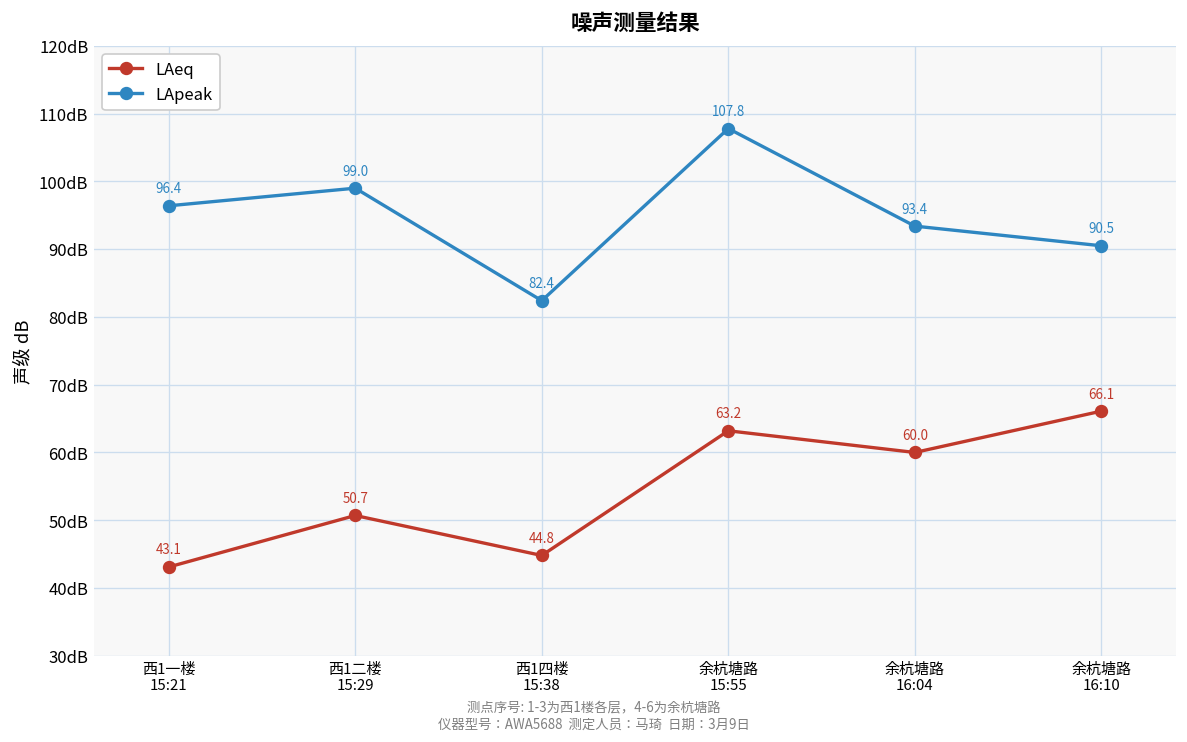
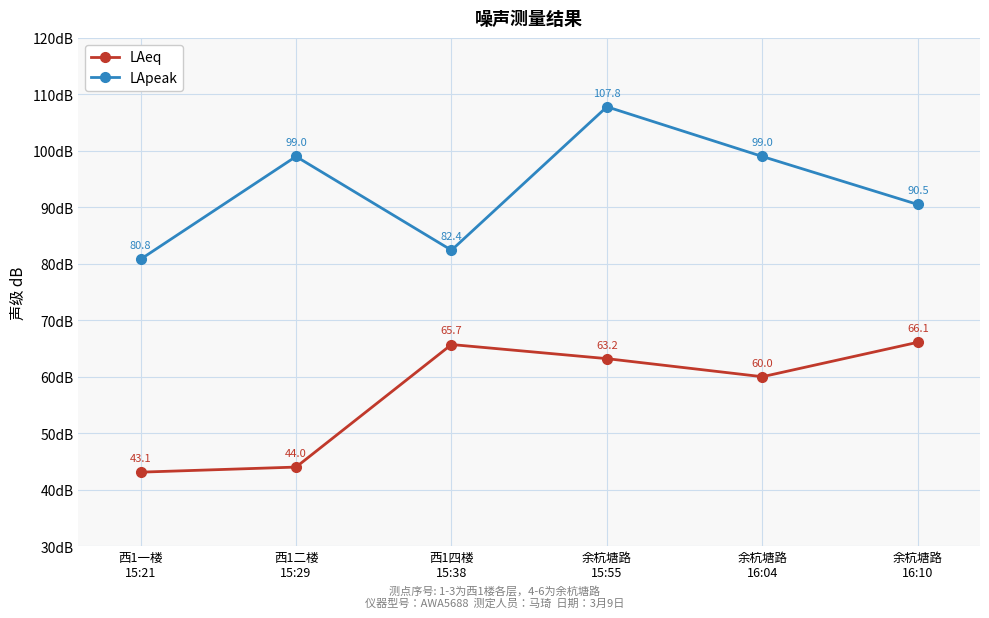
LApeak, 西1一楼 15:21: 96.4 -> 80.8
LAeq, 西1二楼 15:29: 50.7 -> 44.0
LAeq, 西1四楼 15:38: 44.8 -> 65.7
LApeak, 余杭塘路 16:04: 93.4 -> 99.0
